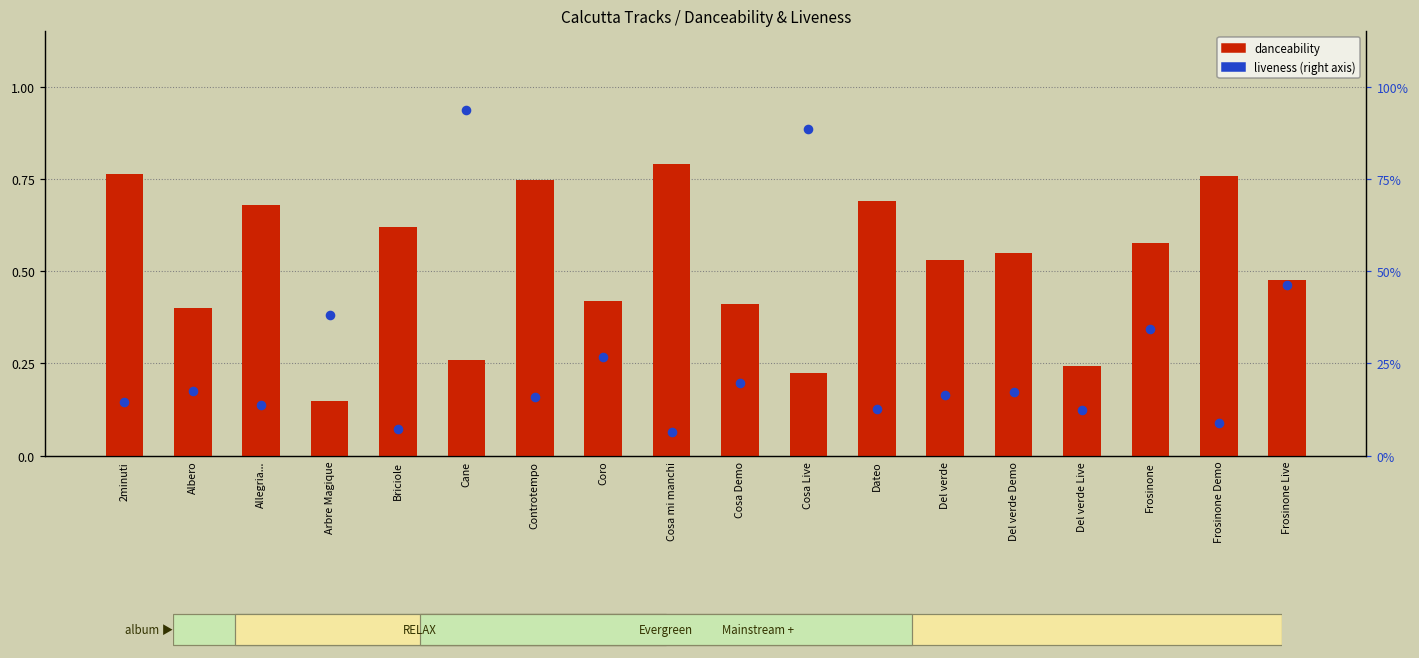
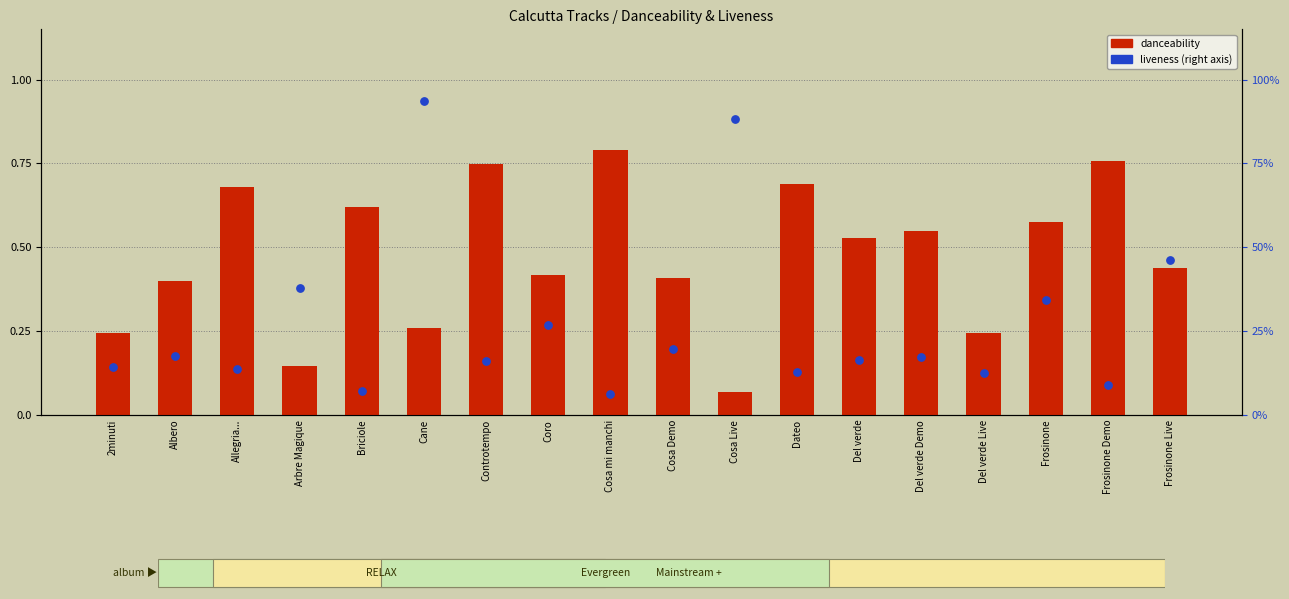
danceability, 2minuti: 0.76 -> 0.24
danceability, Cosa Live: 0.22 -> 0.07
danceability, Frosinone Live: 0.48 -> 0.44
